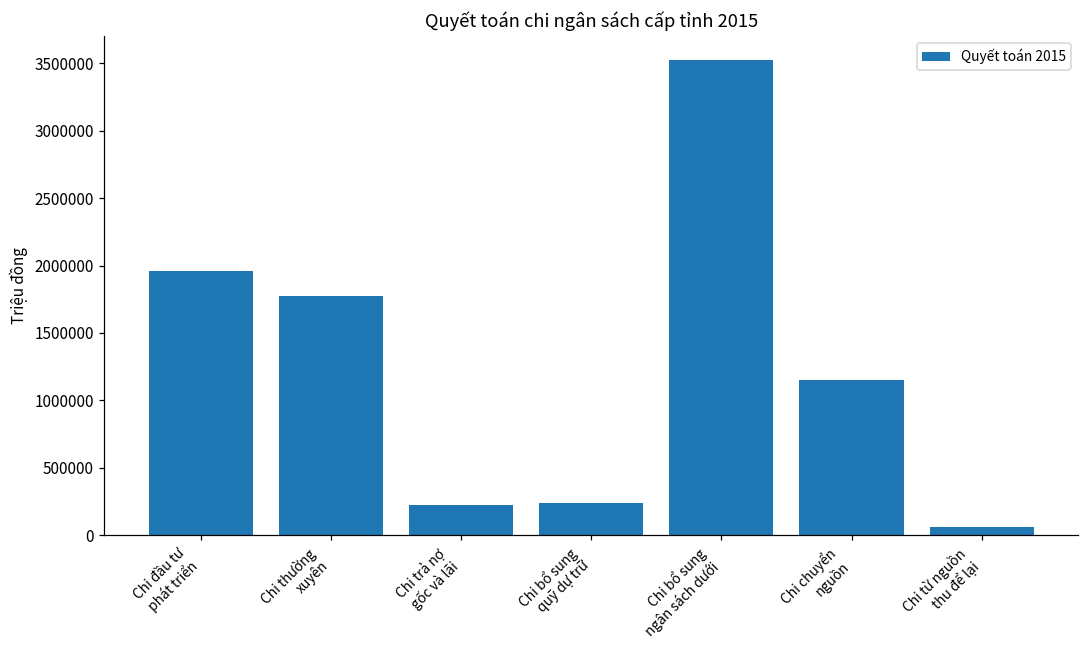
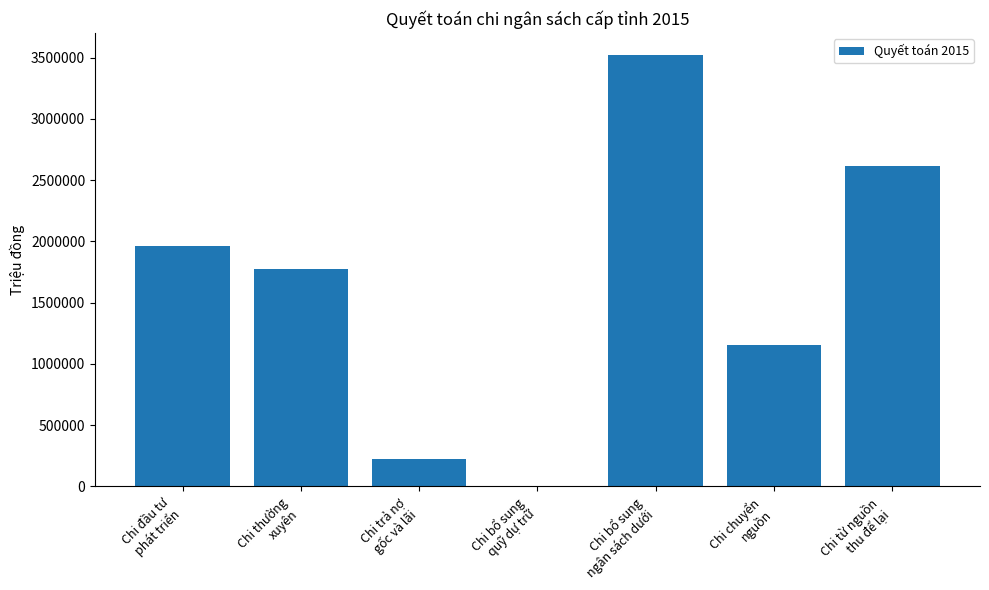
Chi bổ sung quỹ dự trữ: 240000 -> 0
Chi từ nguồn thu để lại: 60000 -> 2620000
